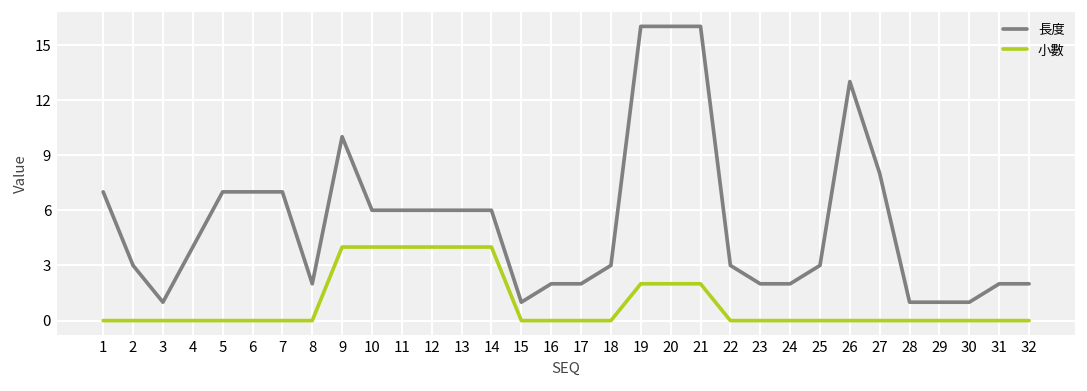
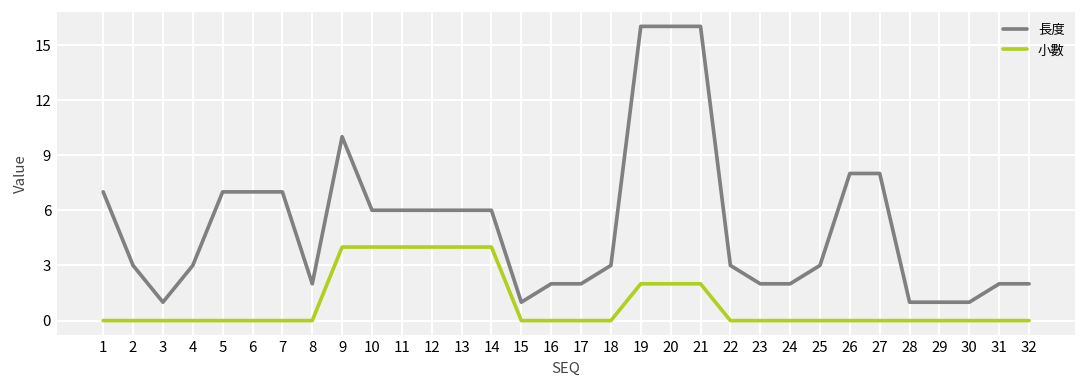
長度, 4: 4 -> 3
長度, 26: 13 -> 8
